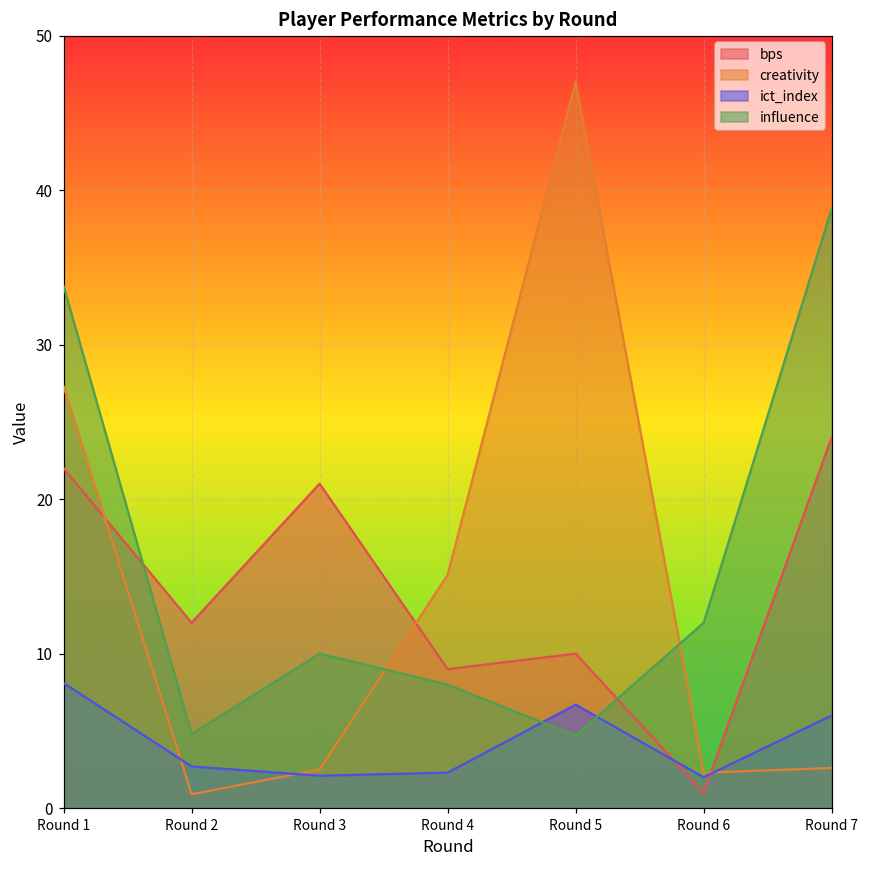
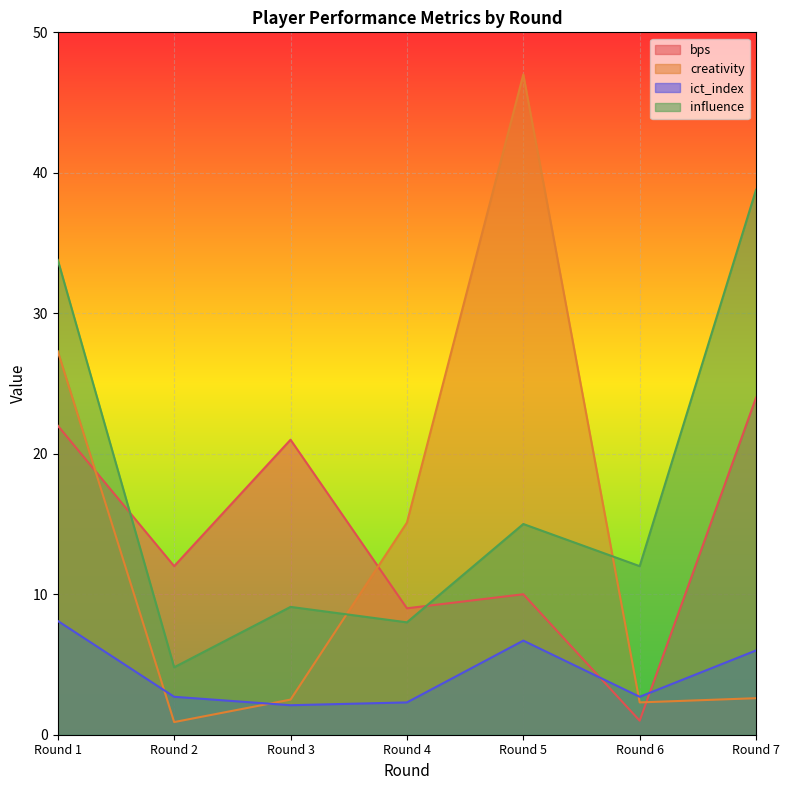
influence, Round 3: 10.0 -> 9.1
influence, Round 5: 4.7 -> 15.0
ict_index, Round 6: 2.0 -> 2.7
